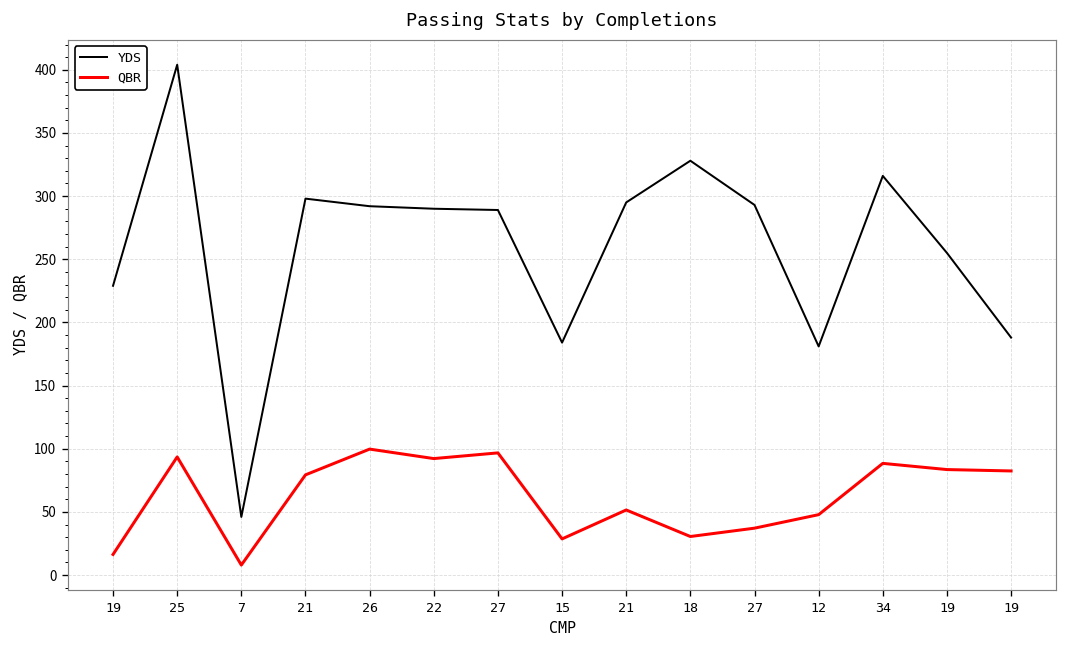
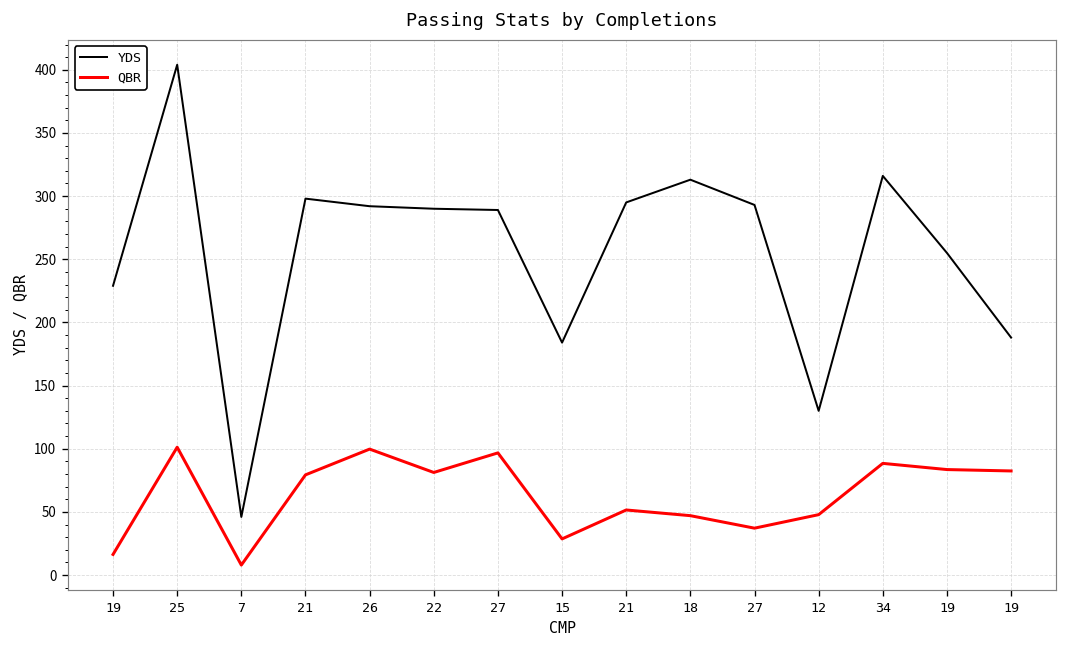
QBR, 25: 94 -> 101
QBR, 22: 92 -> 81
YDS, 18: 328 -> 313
QBR, 18: 31 -> 47
YDS, 12: 181 -> 130
